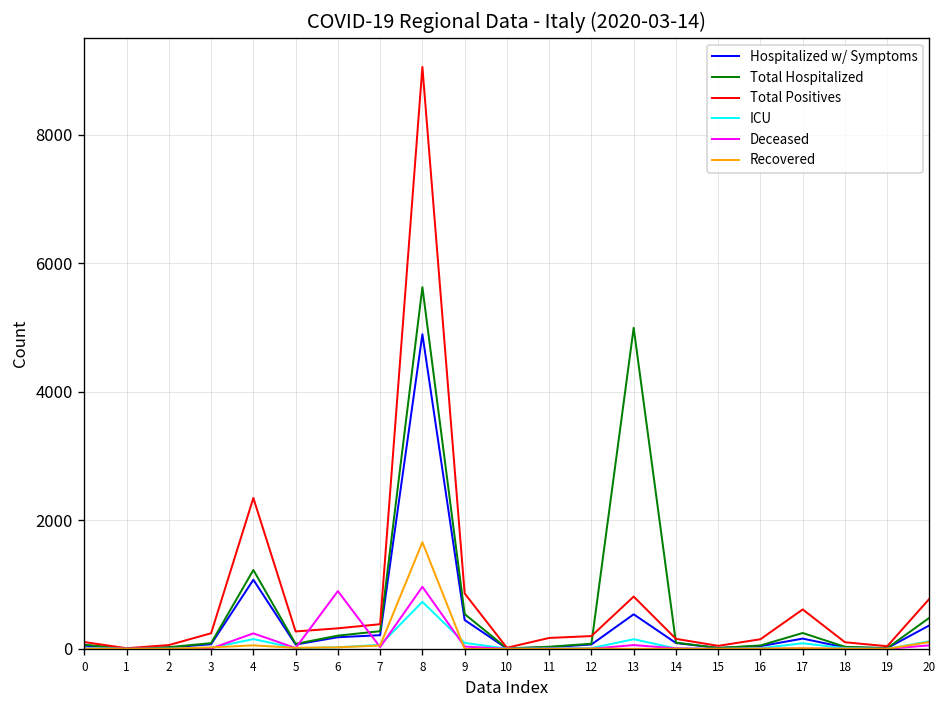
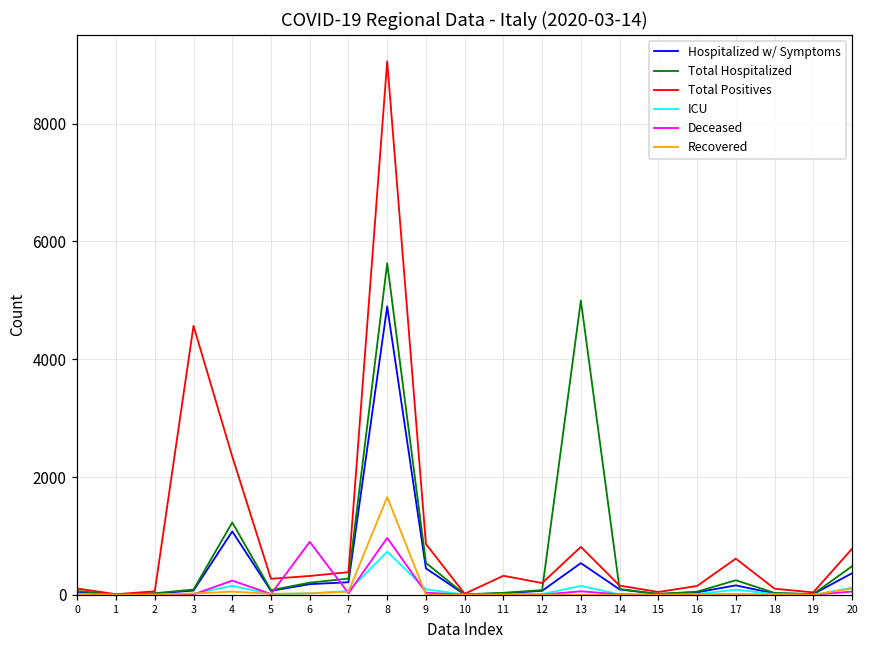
Total Positives, 3: 200 -> 4600
Total Positives, 11: 200 -> 300
